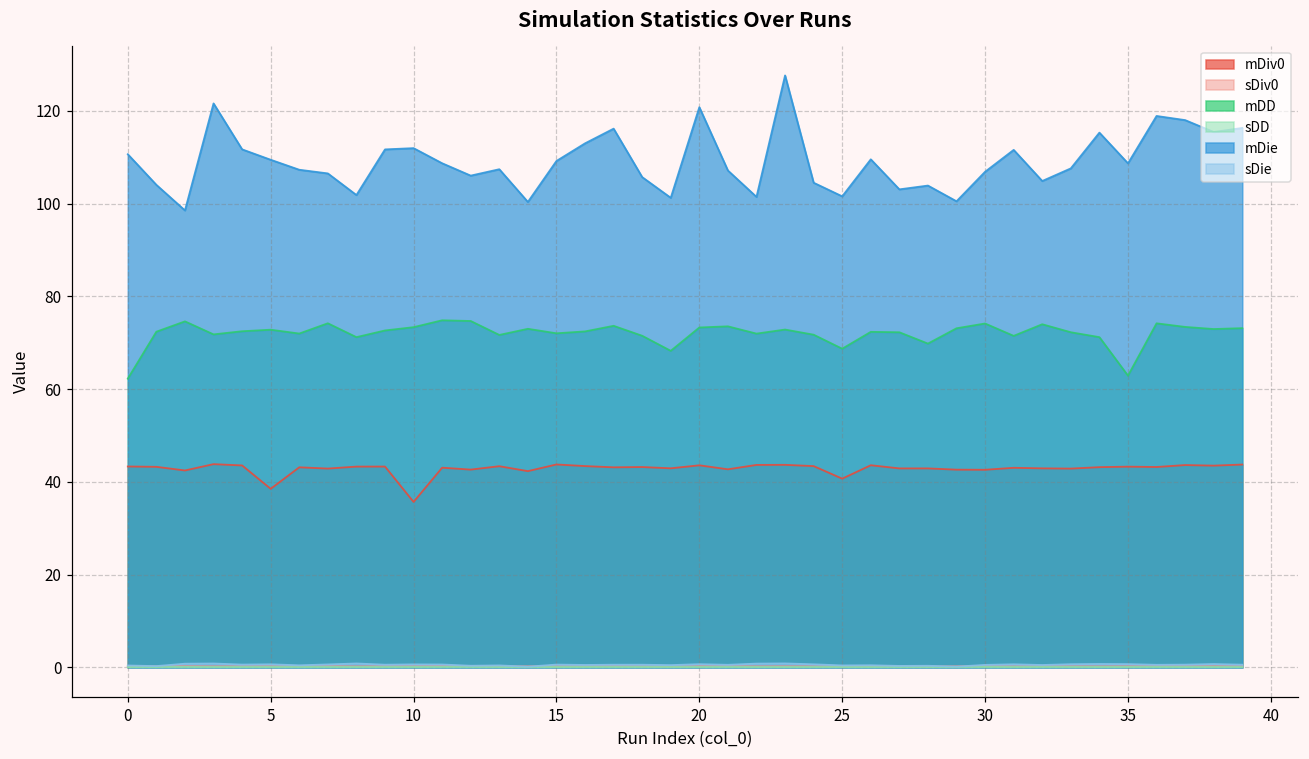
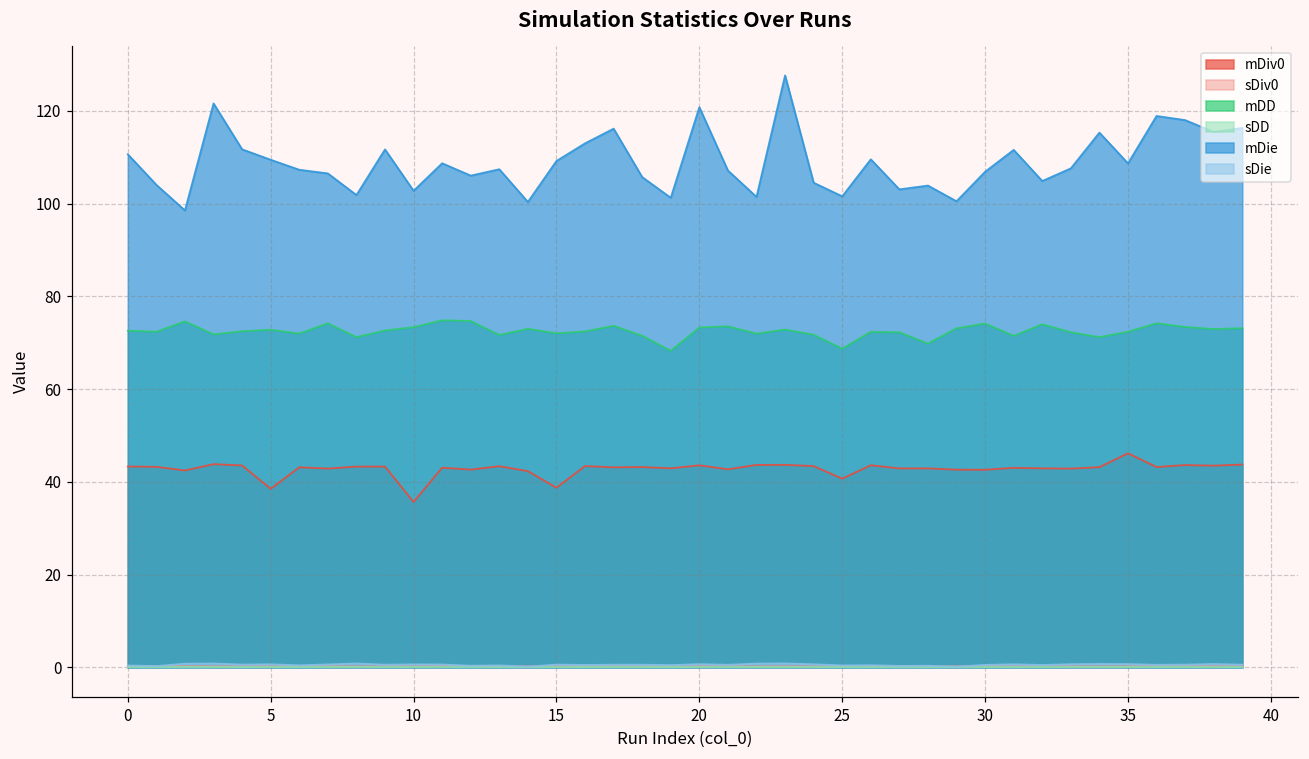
mDD, 0: 62 -> 73
mDie, 10: 112 -> 103
mDiv0, 15: 44 -> 39
mDiv0, 35: 43 -> 46
mDD, 35: 63 -> 72
